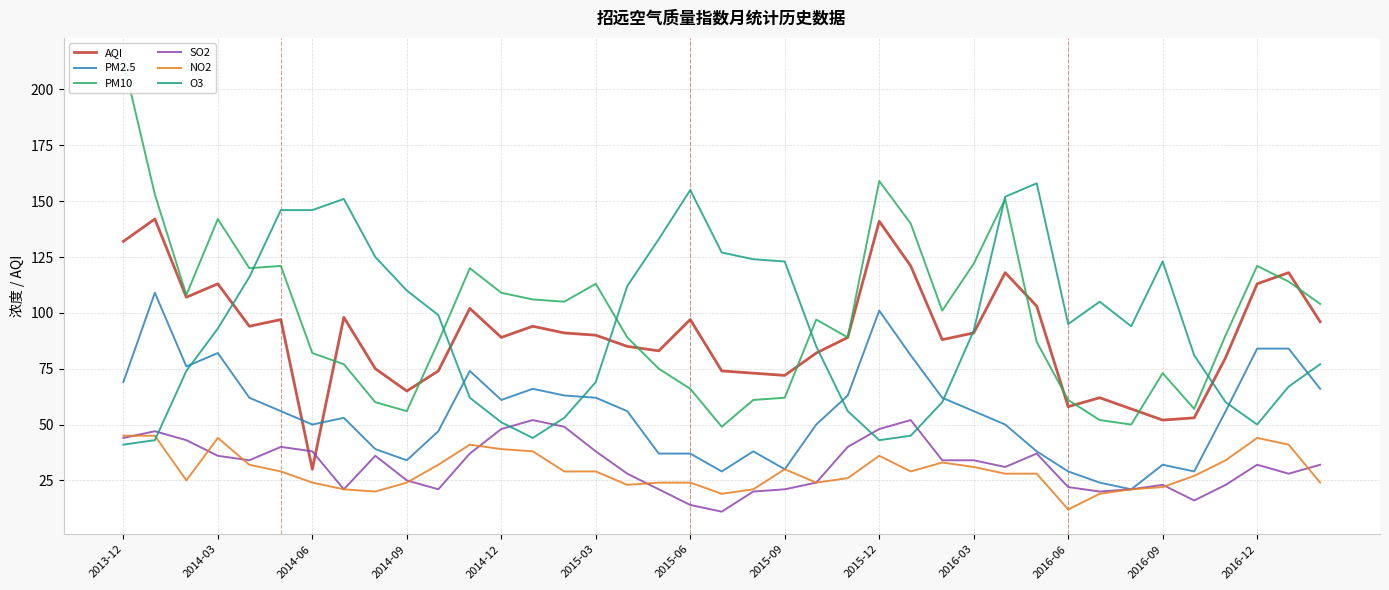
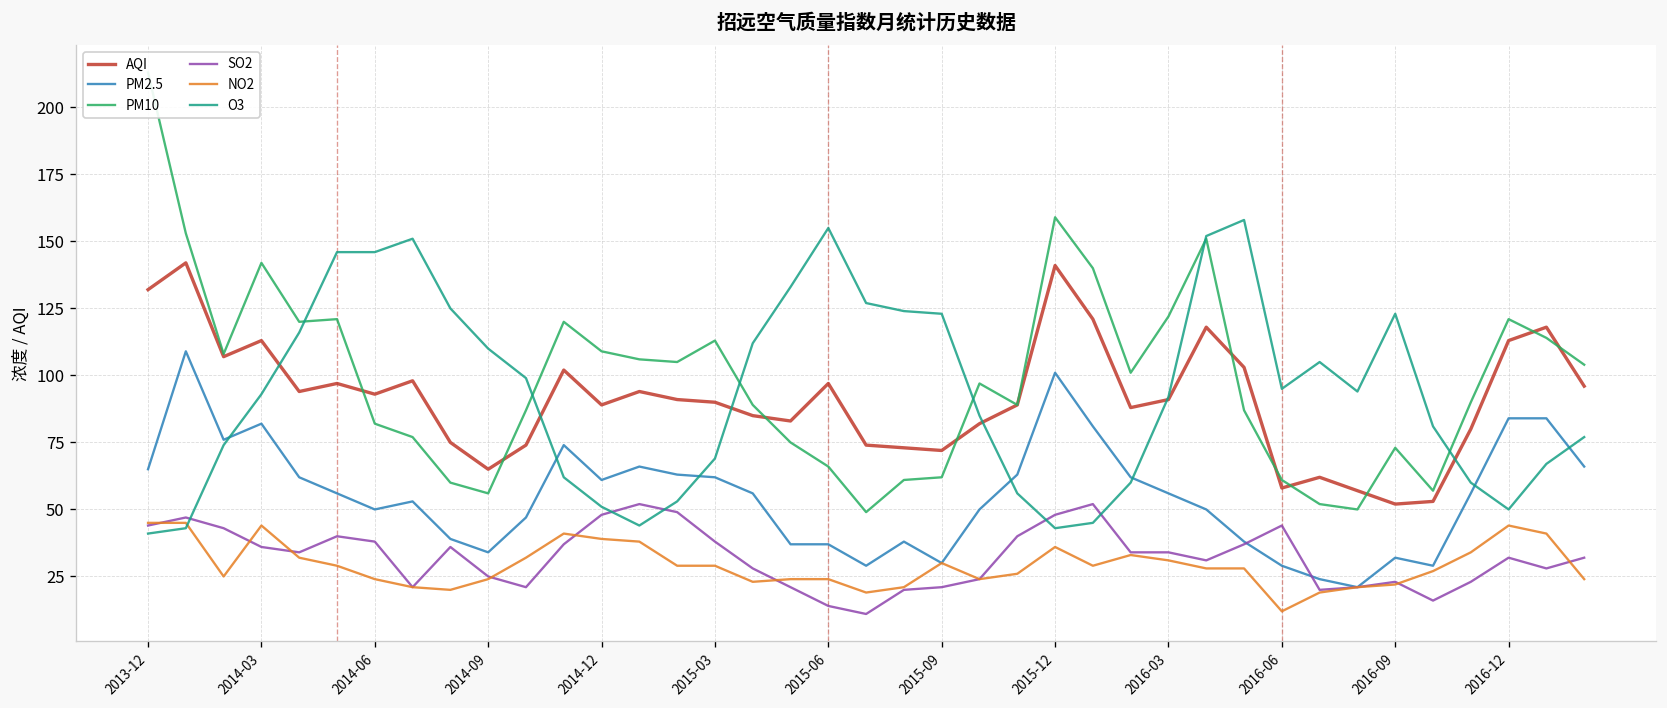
PM2.5, 2013-12: 69 -> 65
AQI, 2014-06: 30 -> 93
SO2, 2016-06: 22 -> 44
